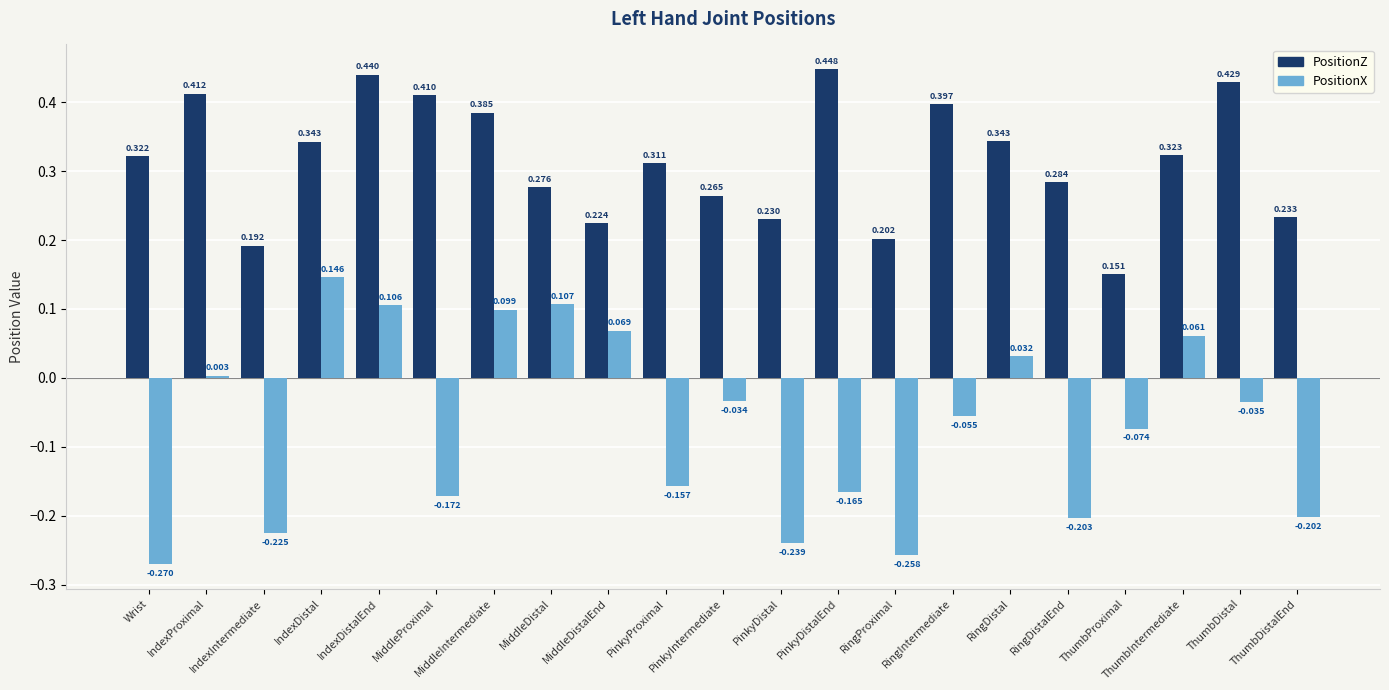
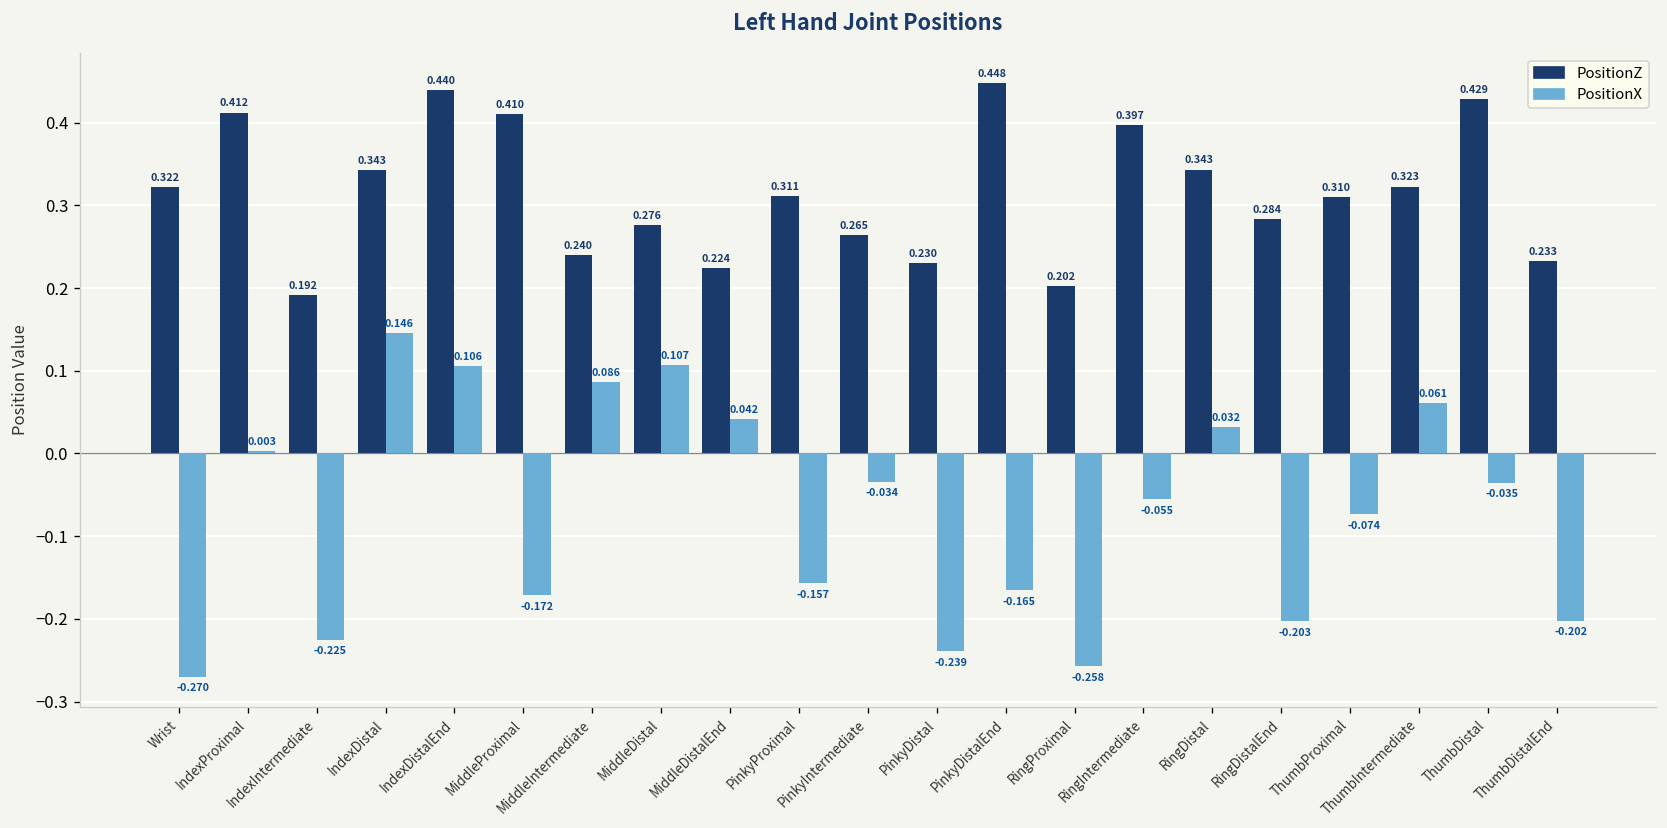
PositionZ, MiddleIntermediate: 0.385 -> 0.240
PositionX, MiddleIntermediate: 0.099 -> 0.086
PositionX, MiddleDistalEnd: 0.069 -> 0.042
PositionZ, ThumbProximal: 0.151 -> 0.310
